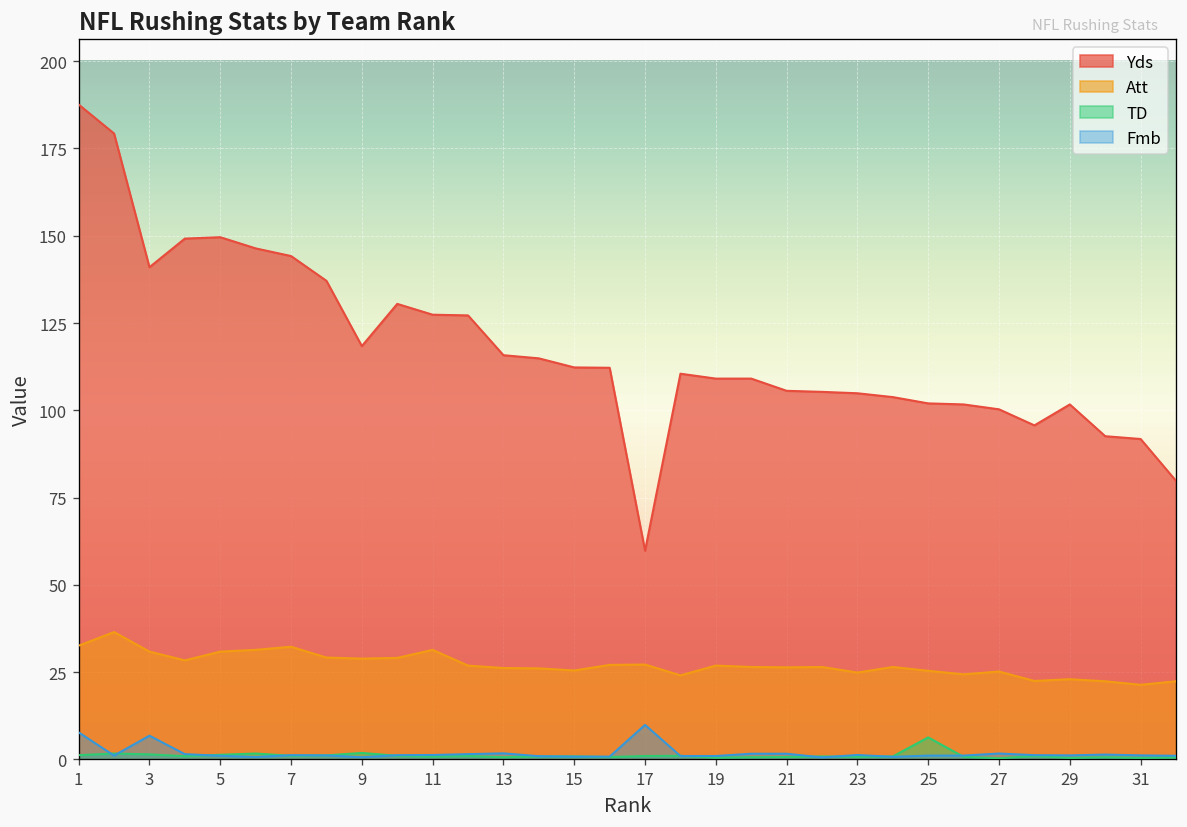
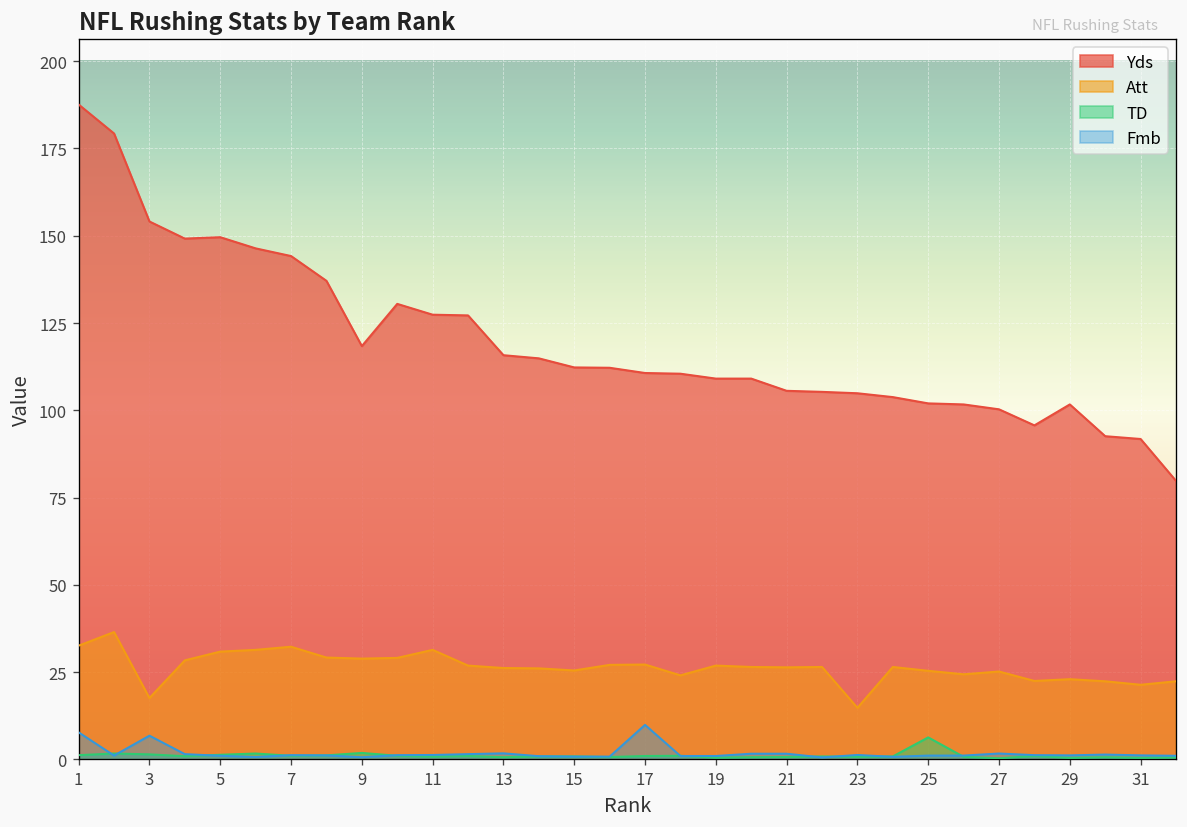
Yds, 3: 141 -> 154
Att, 3: 31 -> 18
Yds, 17: 60 -> 111
Att, 23: 25 -> 15
